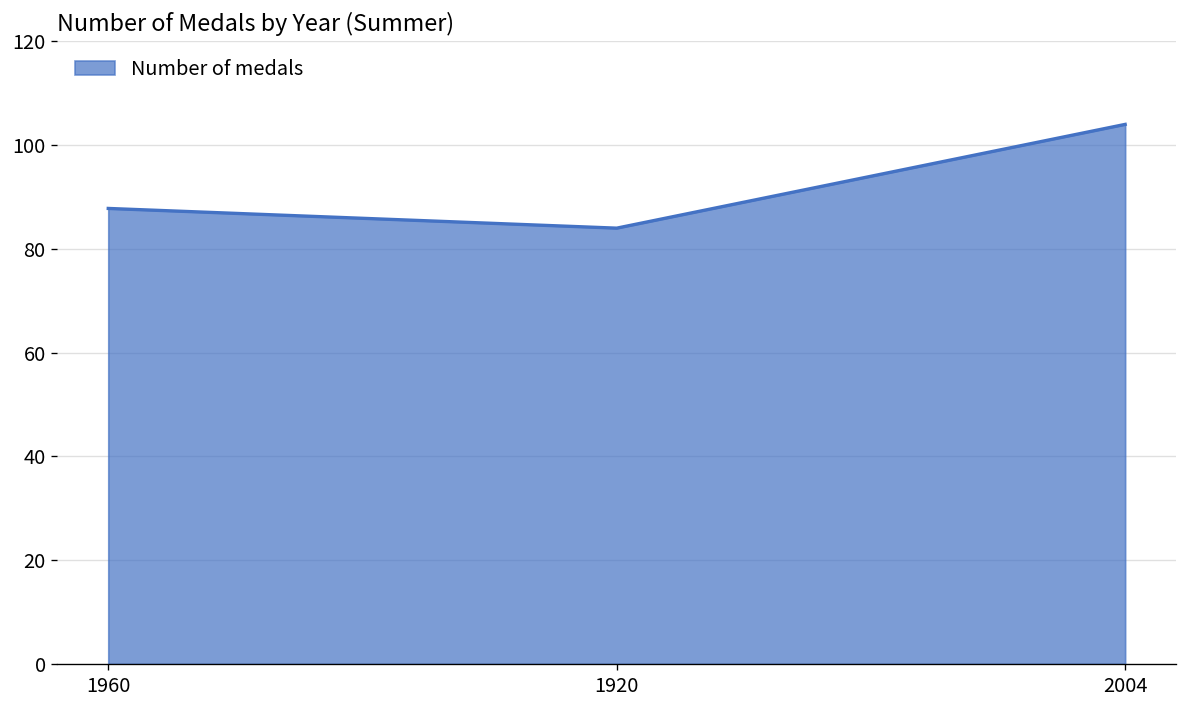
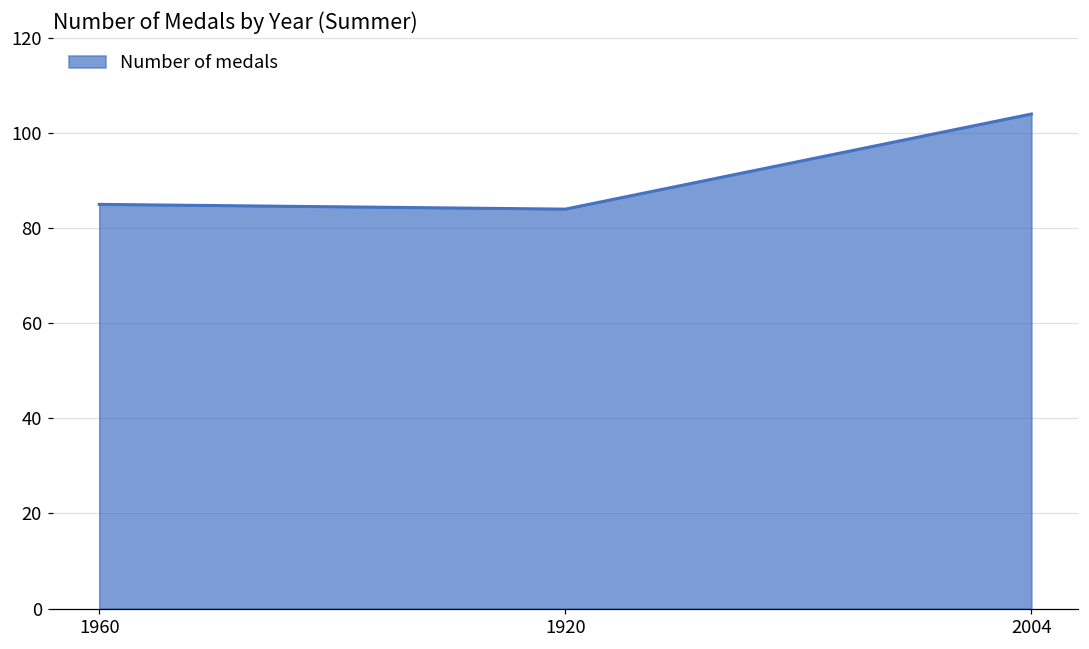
1960: 88 -> 85
